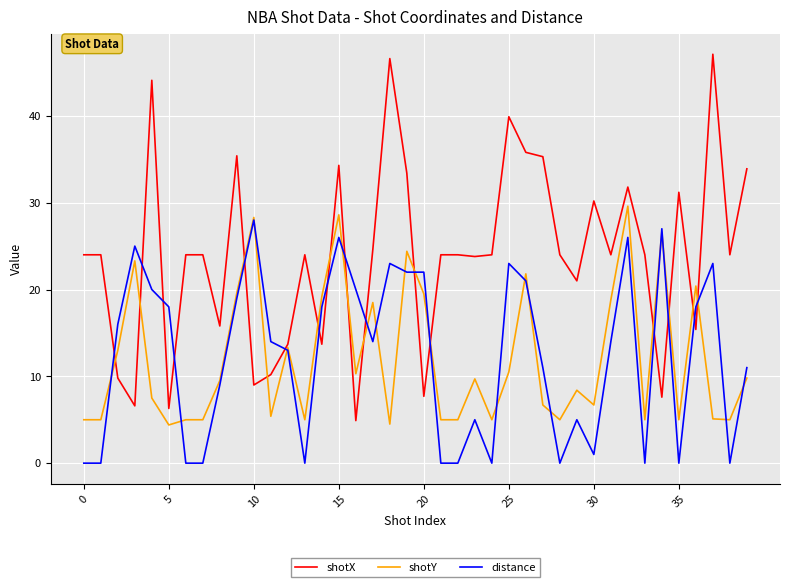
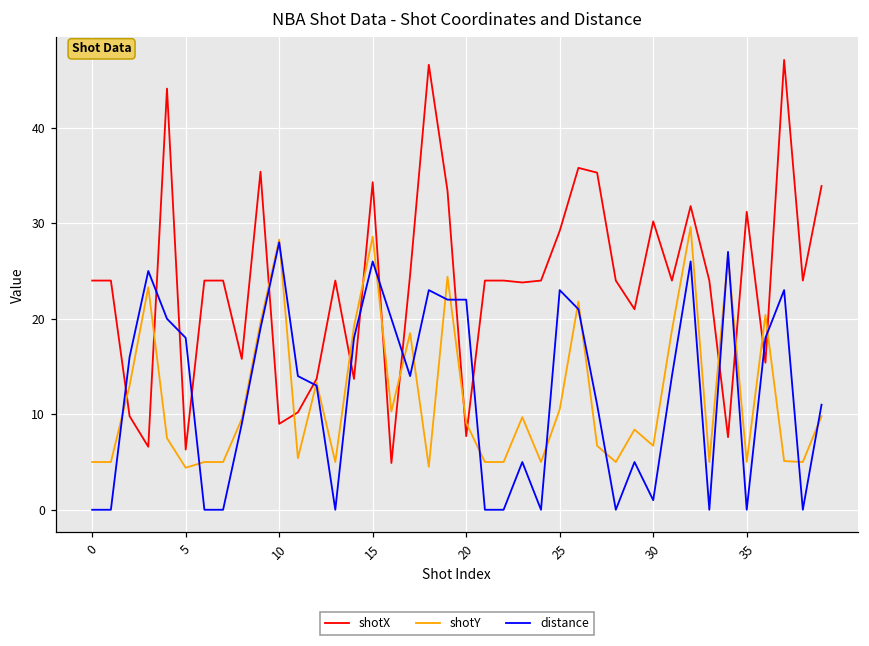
shotY, 20: 20 -> 9
shotX, 25: 40 -> 29
